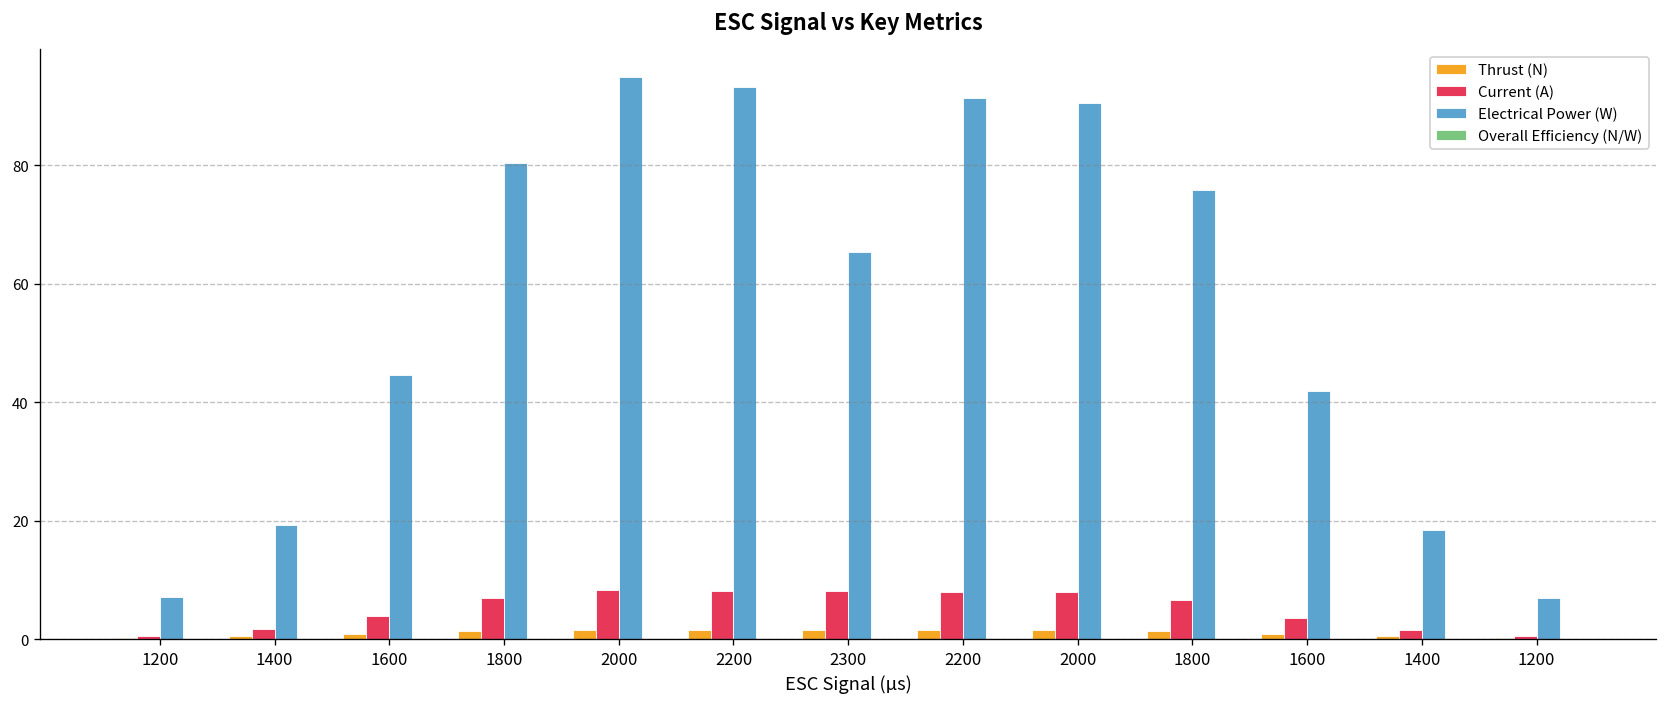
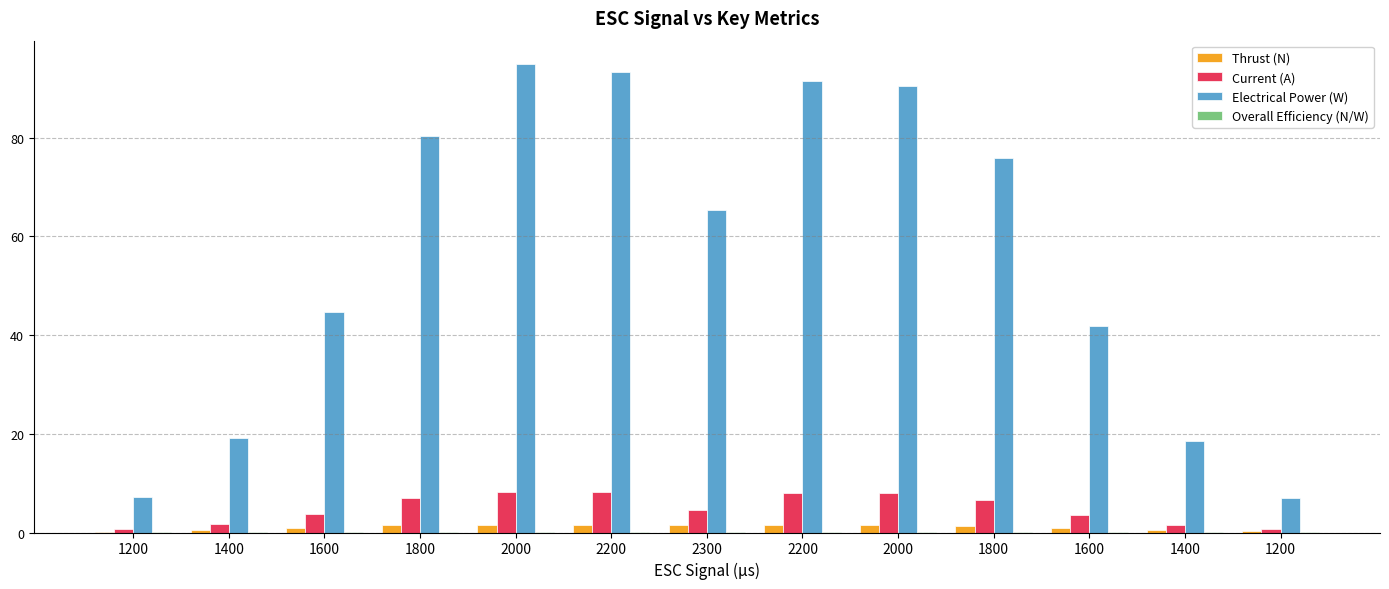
Current (A), 2300: 8 -> 5
